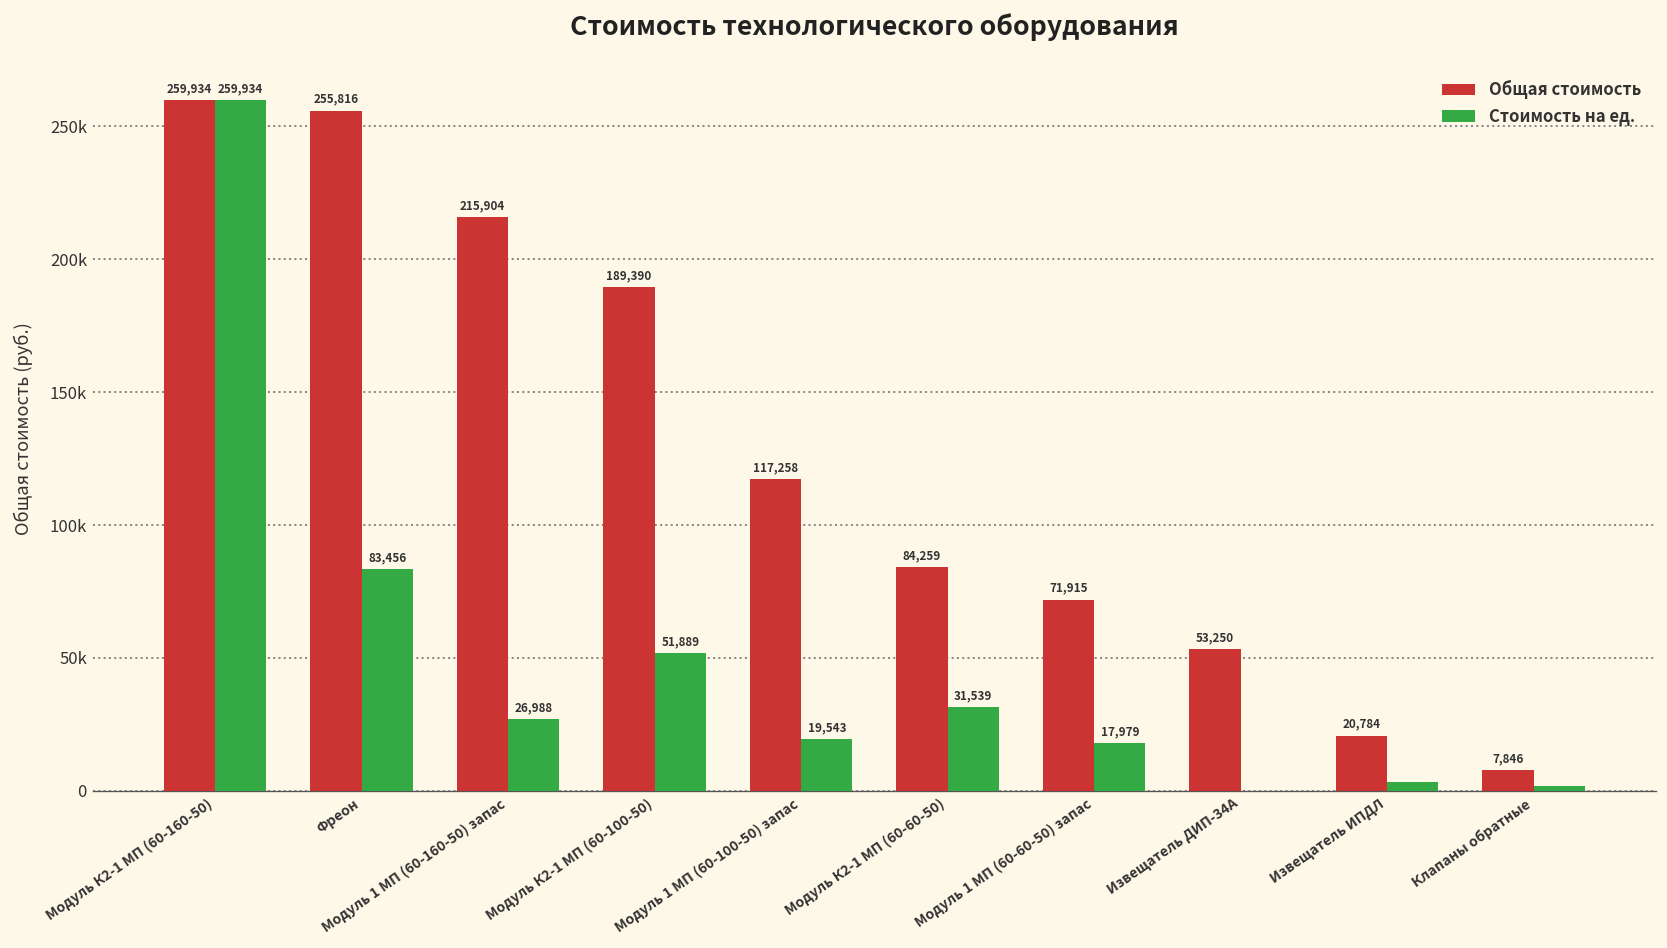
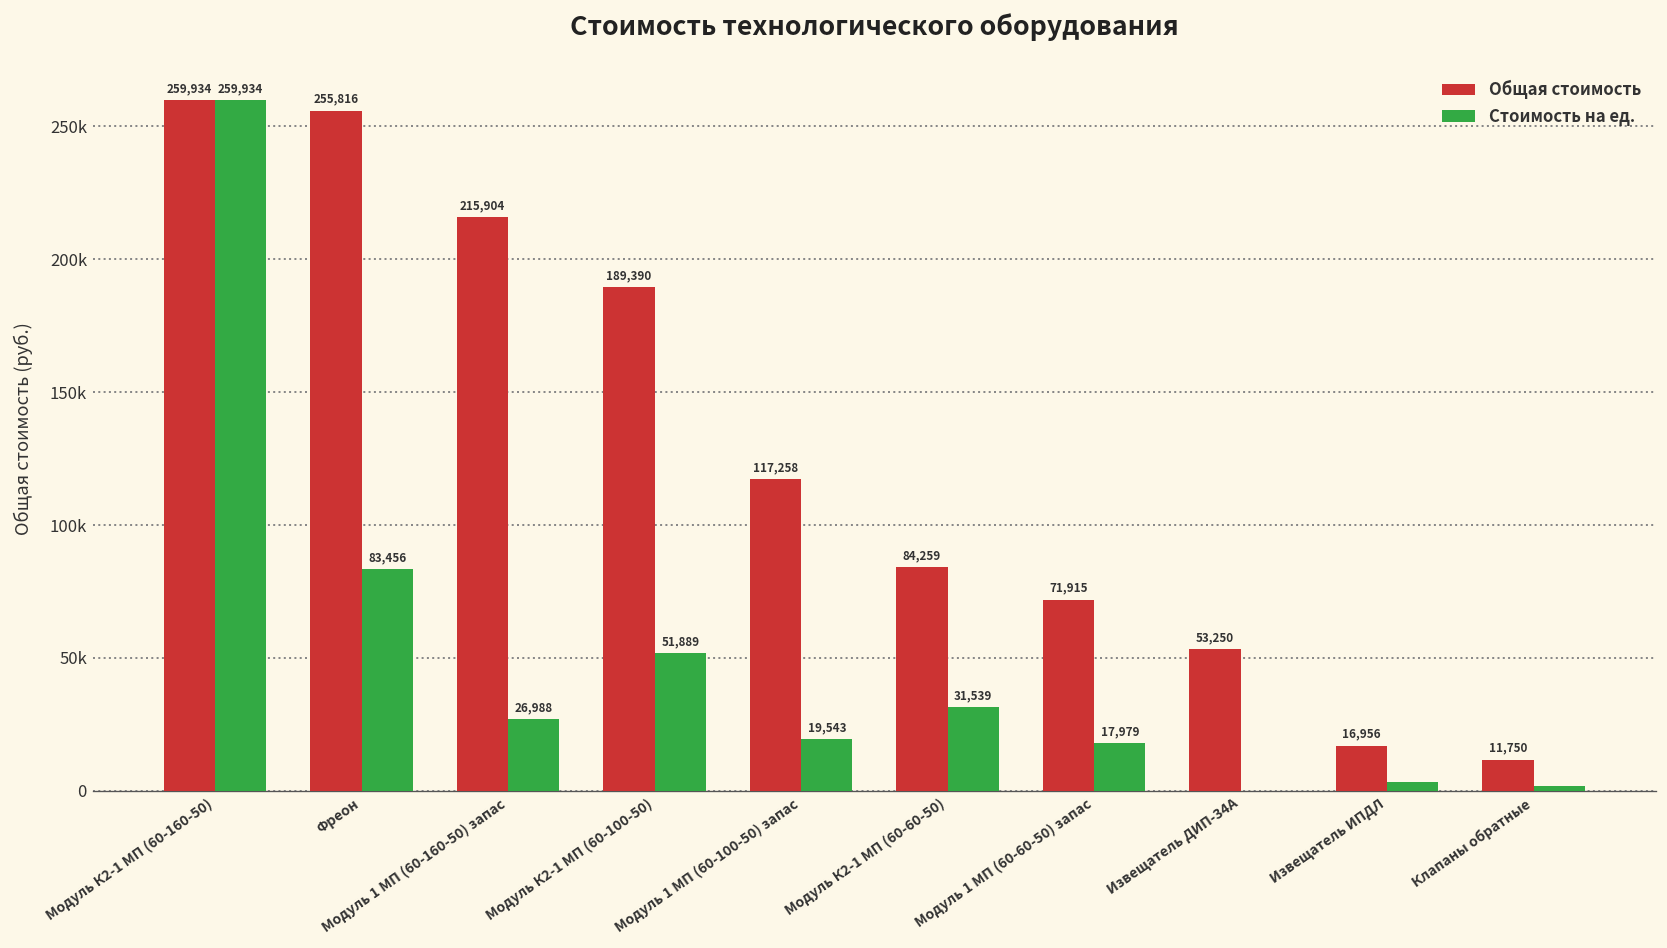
Общая стоимость, Извещатель ИПДЛ: 20,784 -> 16,956
Общая стоимость, Клапаны обратные: 7,846 -> 11,750
